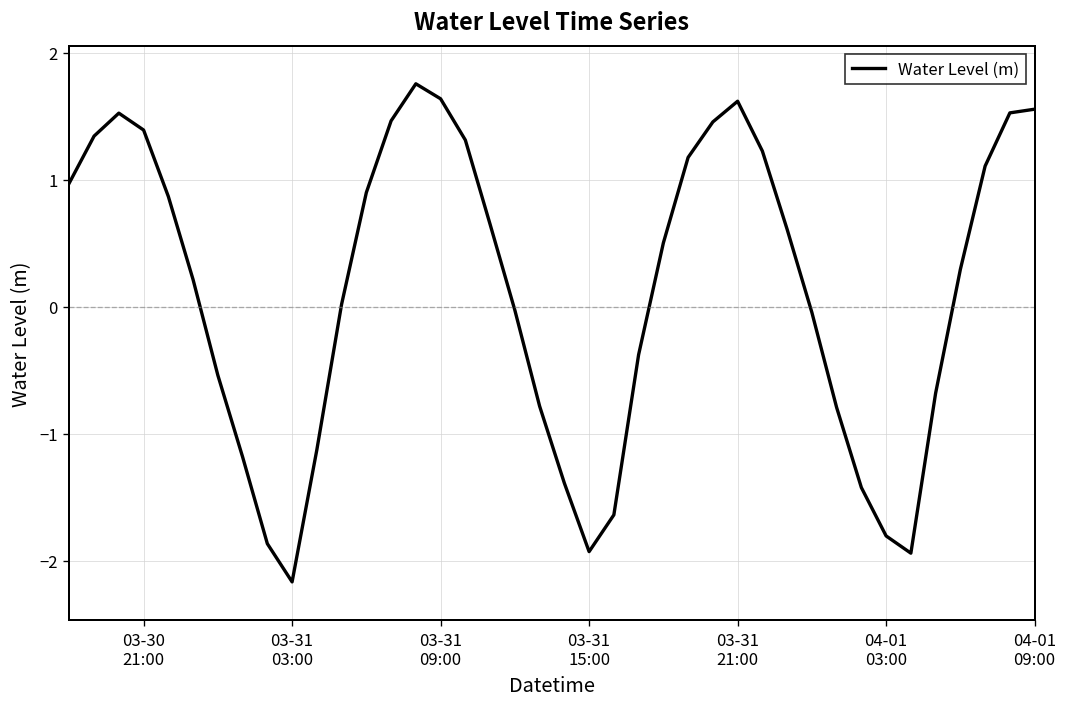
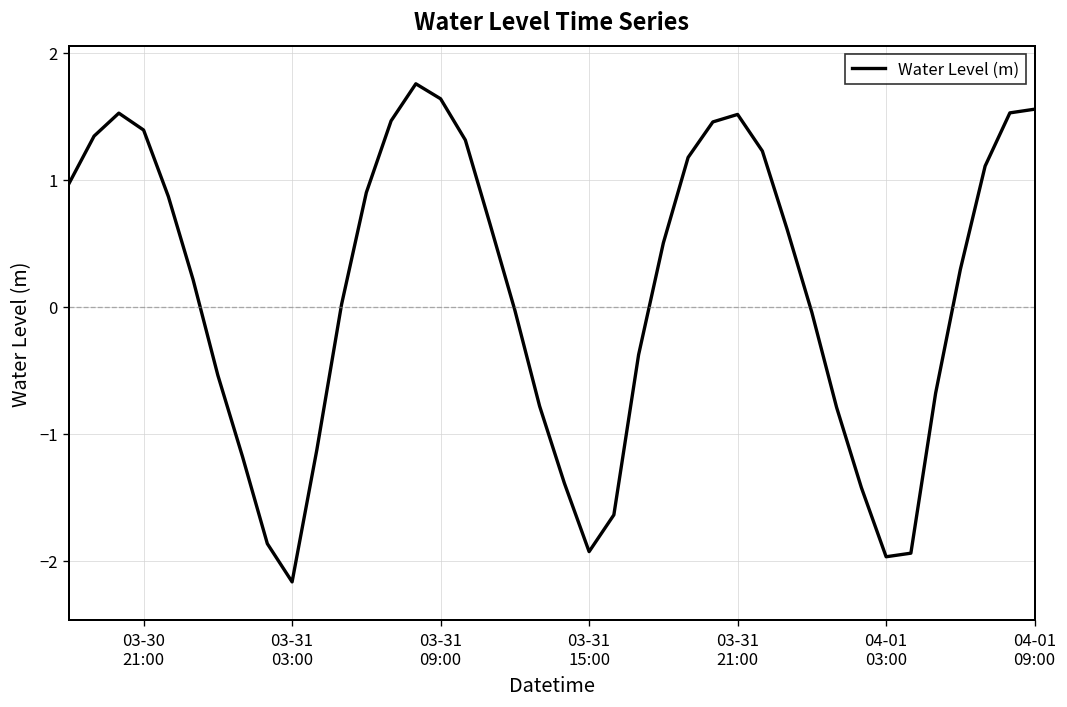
03-31 21:00: 1.62 -> 1.51
04-01 03:00: -1.80 -> -1.97
